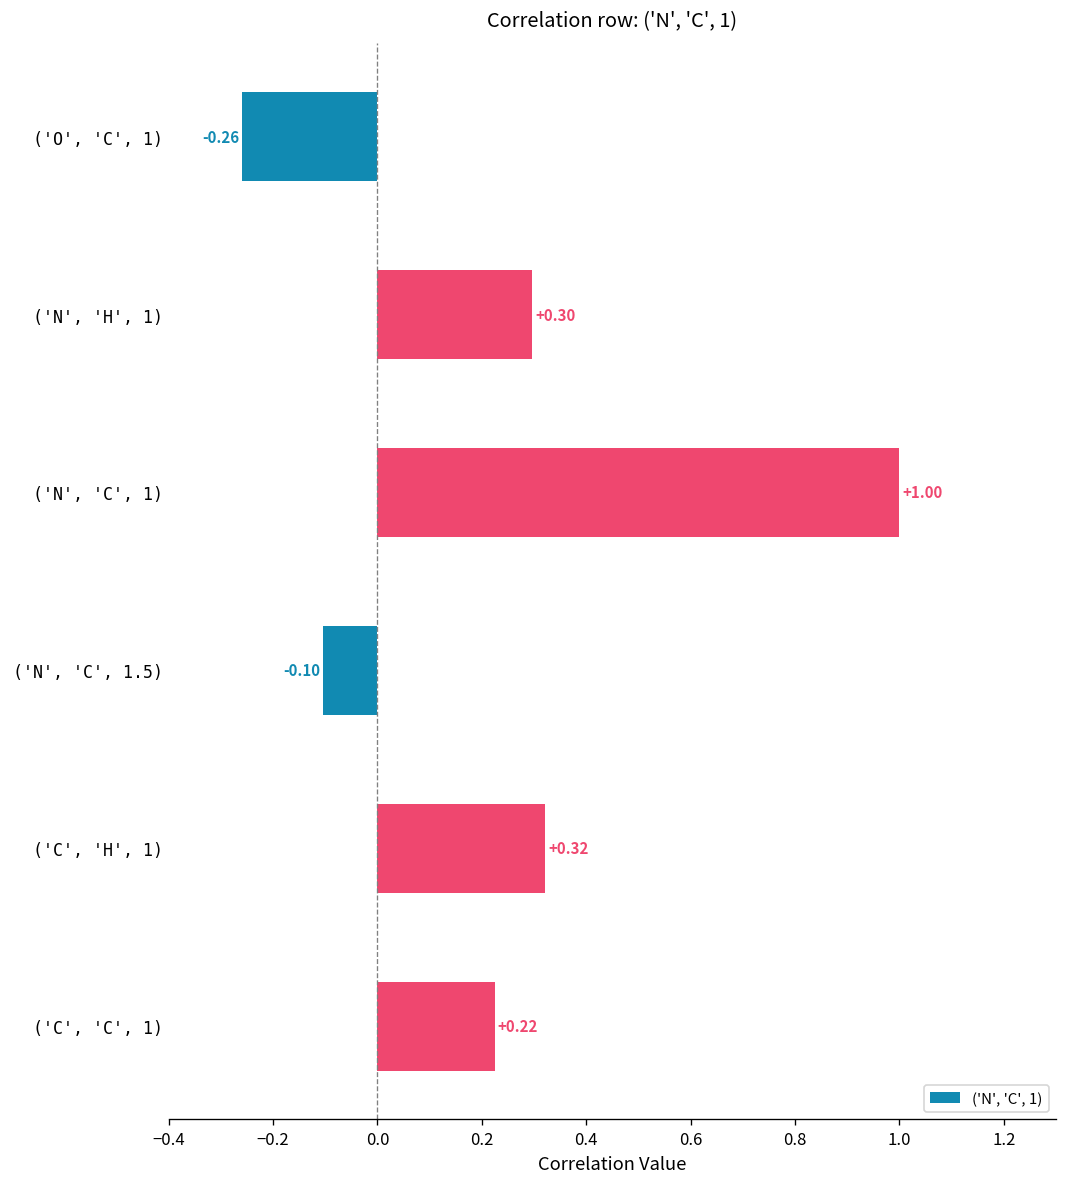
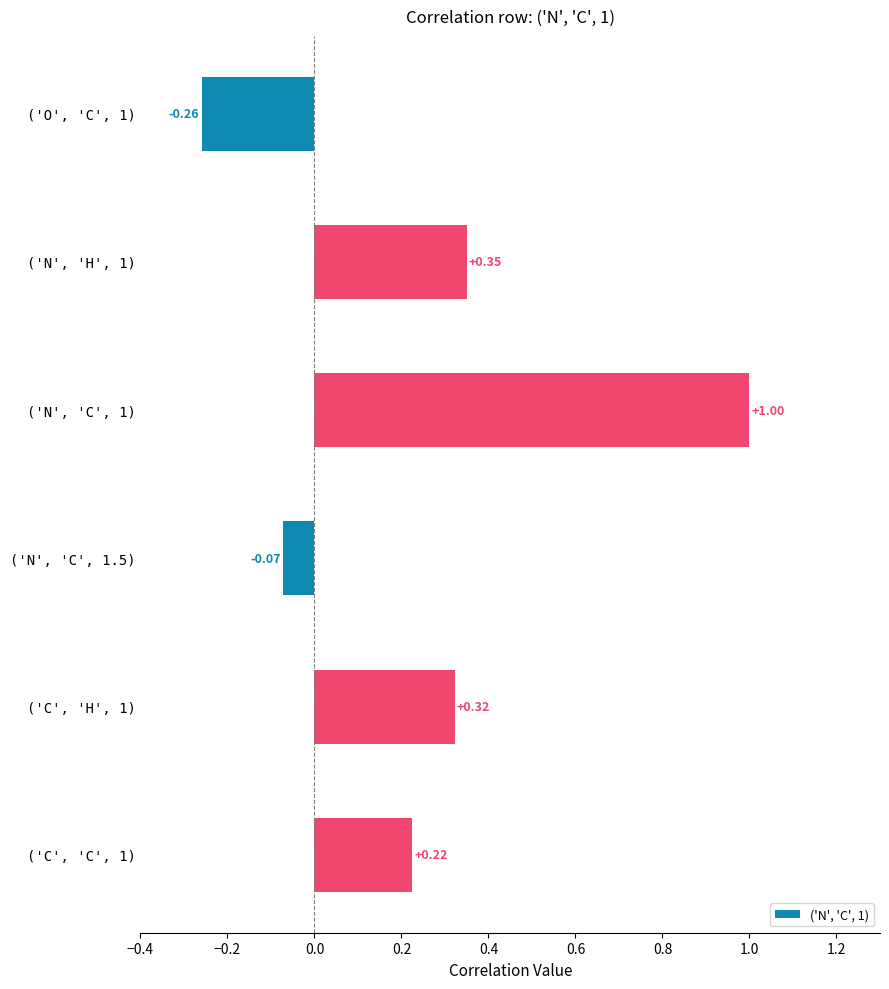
('N', 'H', 1): +0.30 -> +0.35
('N', 'C', 1.5): -0.10 -> -0.07
